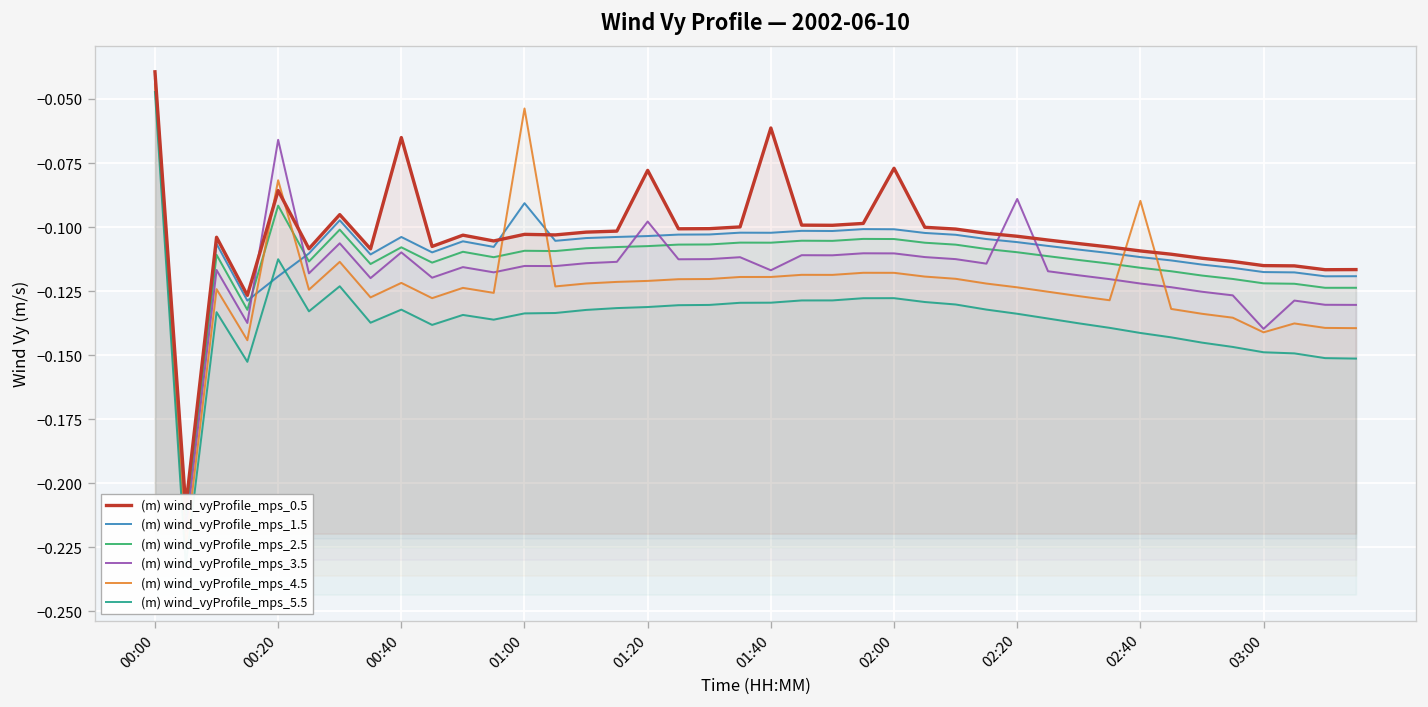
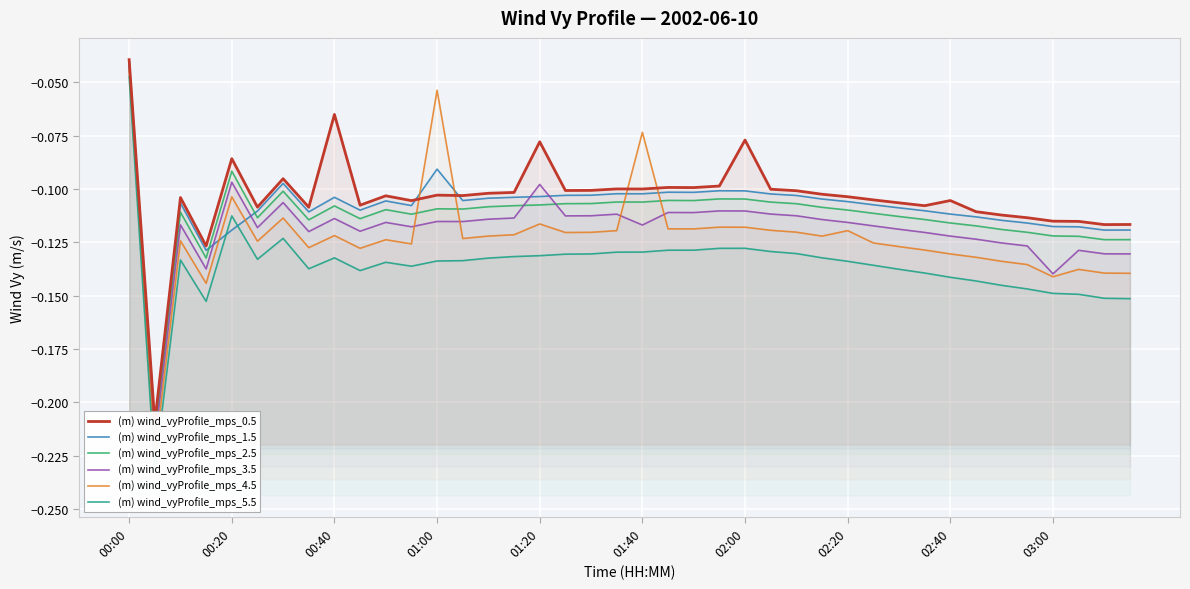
(m) wind_vyProfile_mps_3.5, 00:20: -0.066 -> -0.097
(m) wind_vyProfile_mps_4.5, 00:20: -0.082 -> -0.104
(m) wind_vyProfile_mps_3.5, 00:40: -0.110 -> -0.114
(m) wind_vyProfile_mps_4.5, 01:20: -0.121 -> -0.116
(m) wind_vyProfile_mps_0.5, 01:40: -0.061 -> -0.100
(m) wind_vyProfile_mps_4.5, 01:40: -0.119 -> -0.073
(m) wind_vyProfile_mps_3.5, 02:20: -0.089 -> -0.116
(m) wind_vyProfile_mps_4.5, 02:20: -0.124 -> -0.119
(m) wind_vyProfile_mps_0.5, 02:40: -0.109 -> -0.105
(m) wind_vyProfile_mps_4.5, 02:40: -0.090 -> -0.130
